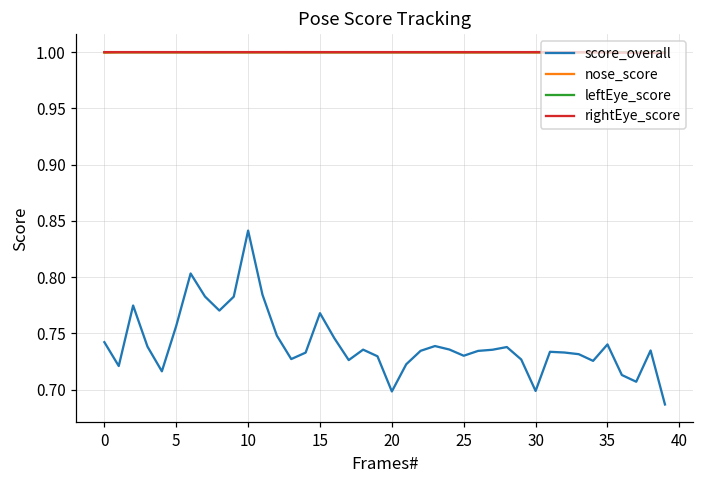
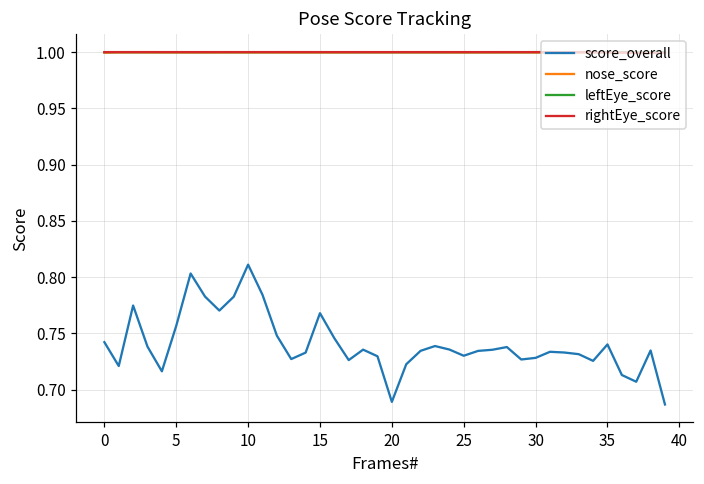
score_overall, 10: 0.841 -> 0.811
score_overall, 20: 0.698 -> 0.689
score_overall, 30: 0.699 -> 0.728
